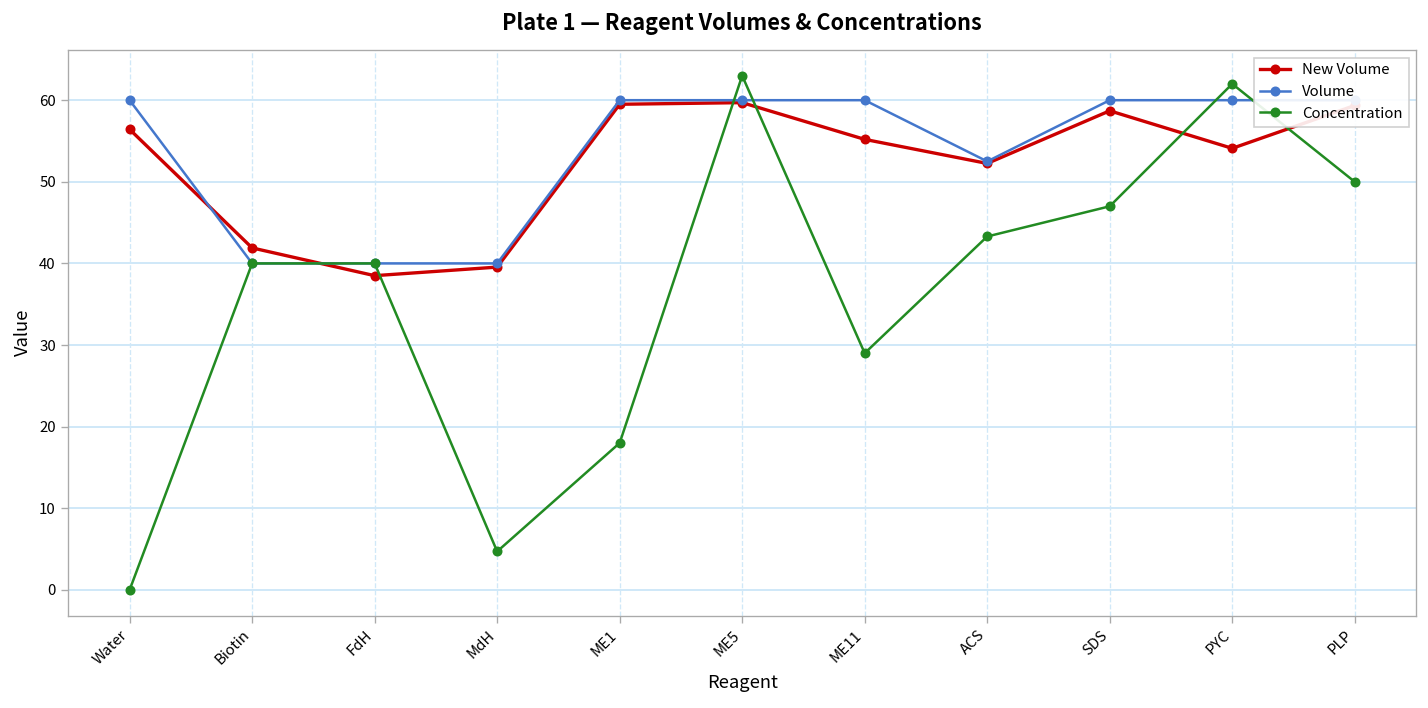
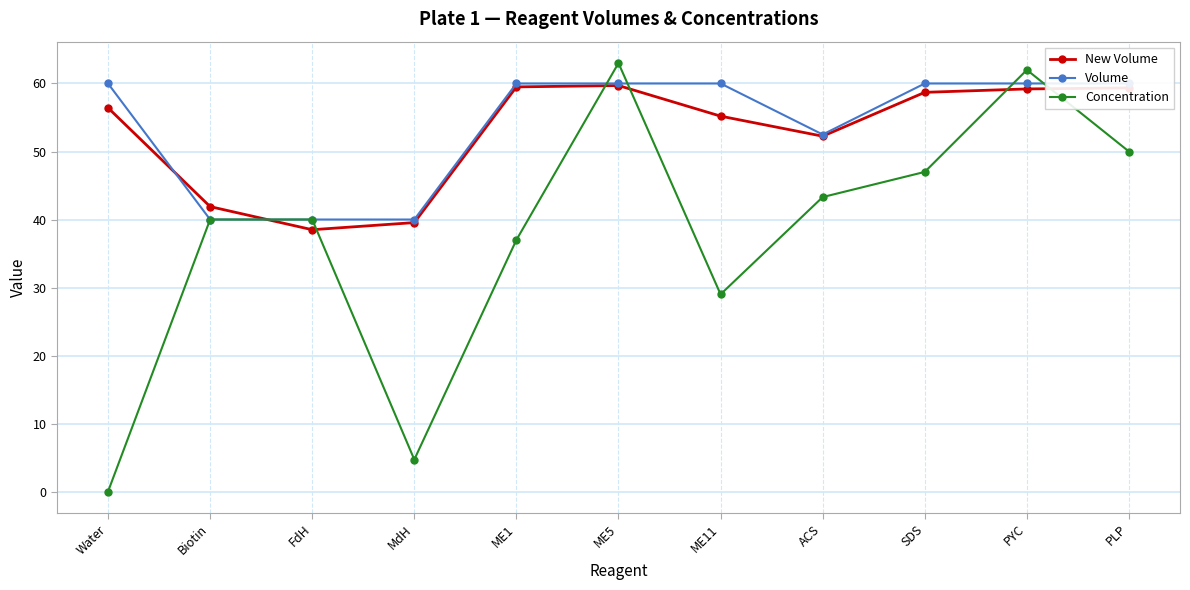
Concentration, ME1: 18 -> 37
New Volume, PYC: 54 -> 59
